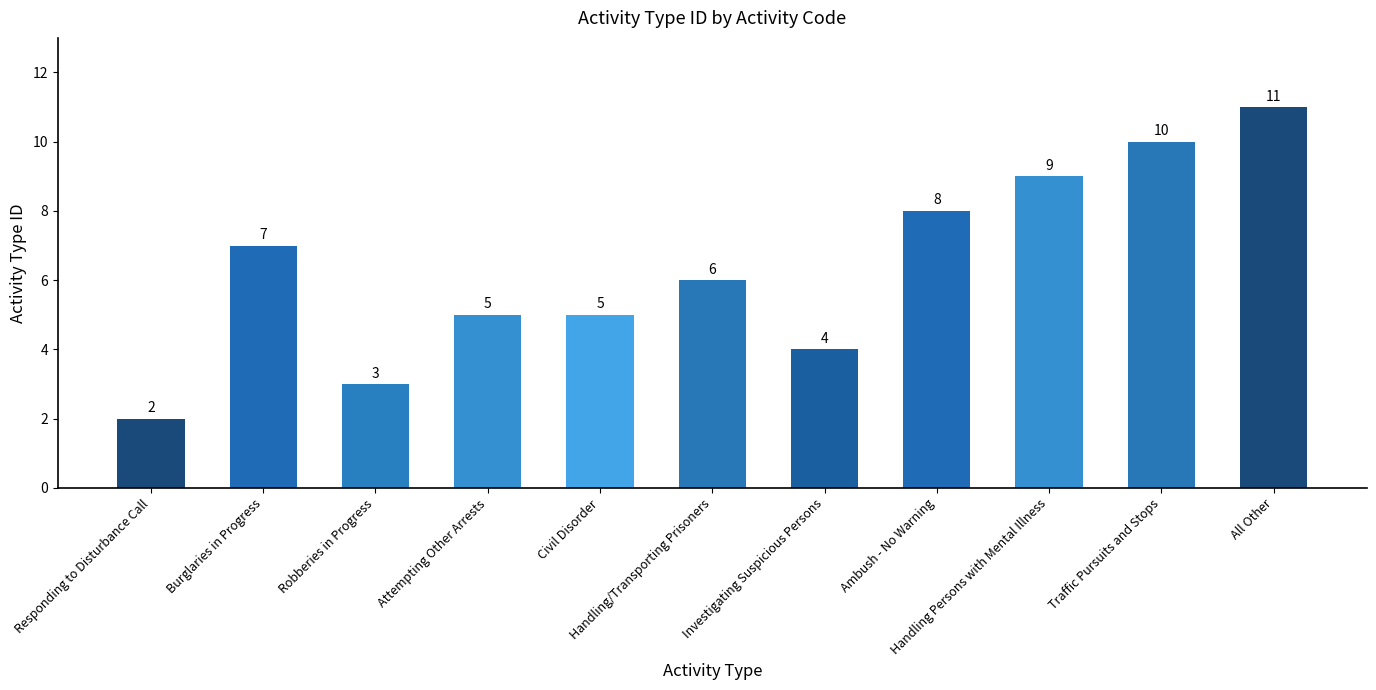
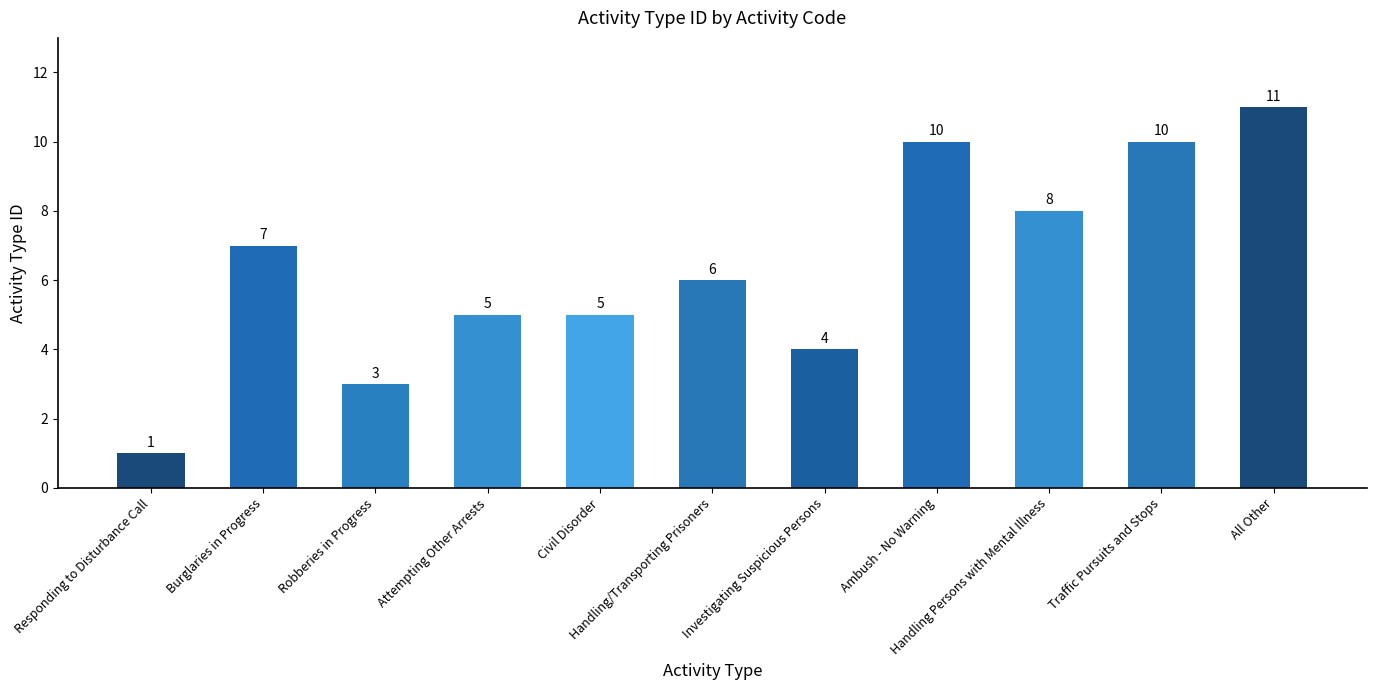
Responding to Disturbance Call: 2 -> 1
Ambush - No Warning: 8 -> 10
Handling Persons with Mental Illness: 9 -> 8
